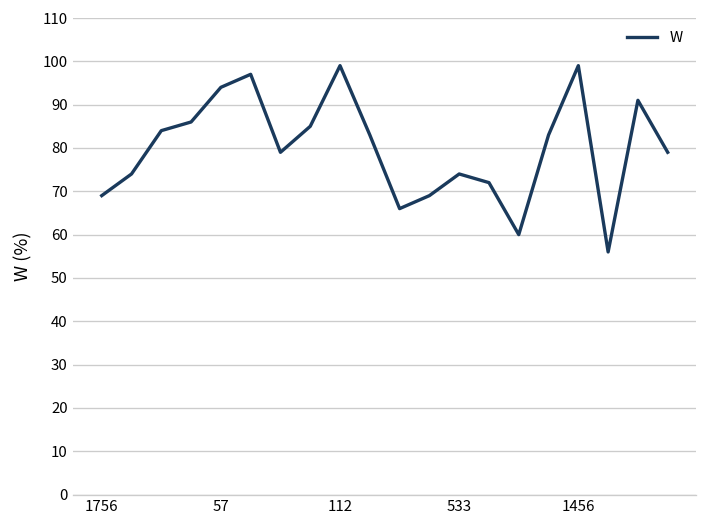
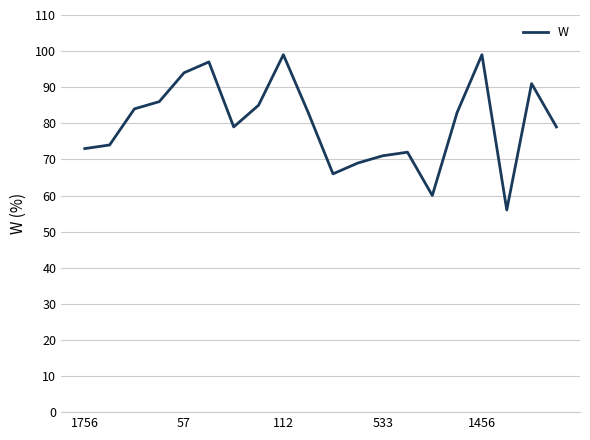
1756: 69 -> 73
533: 74 -> 71
